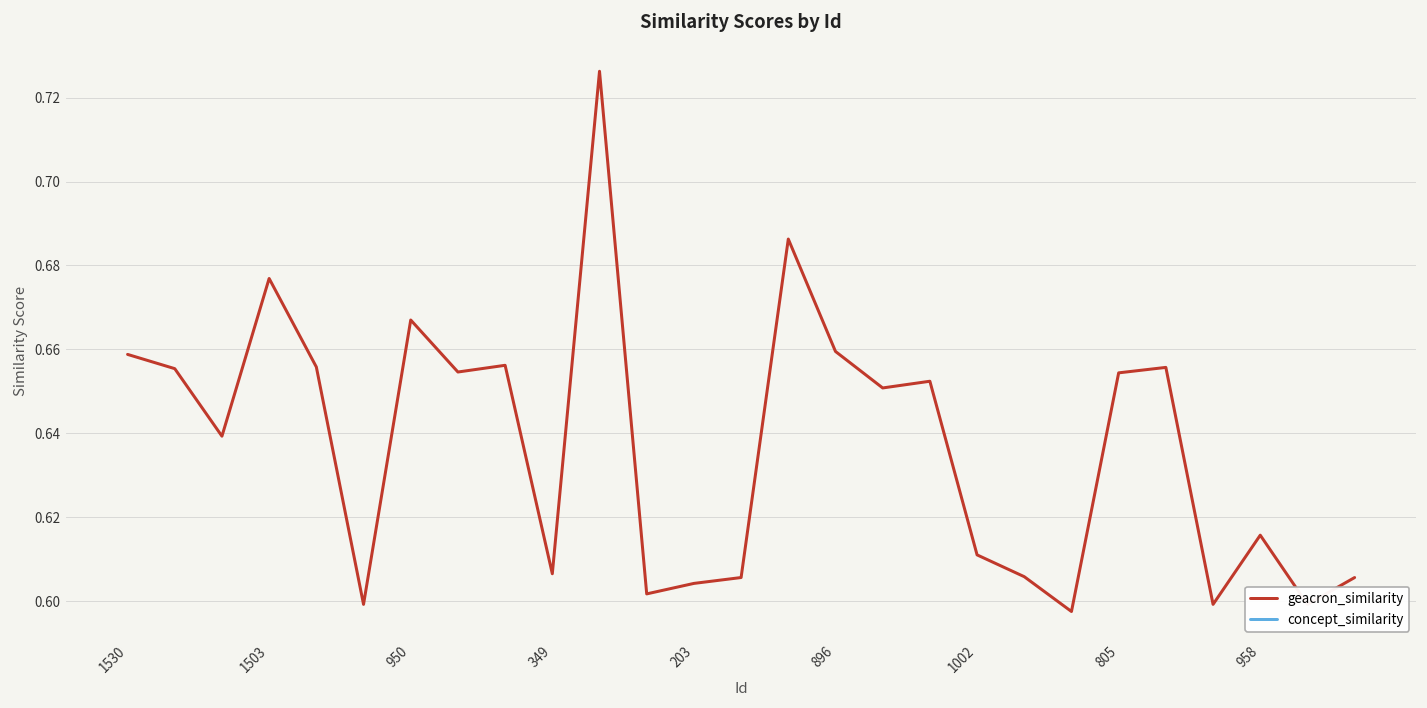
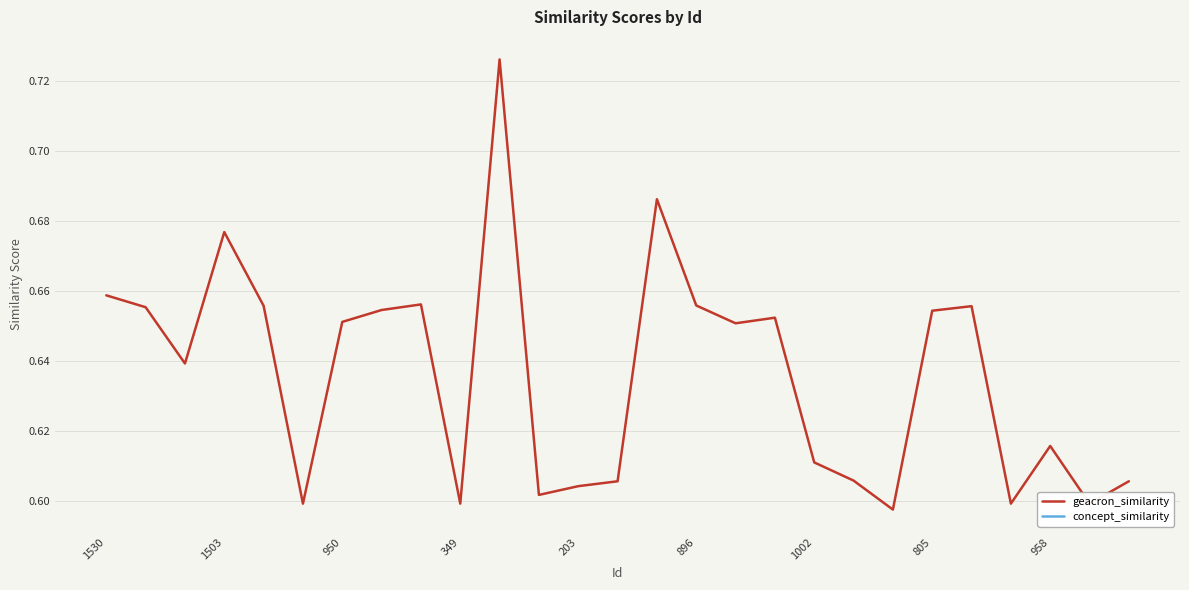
950: 0.667 -> 0.651
349: 0.607 -> 0.599
896: 0.660 -> 0.656
